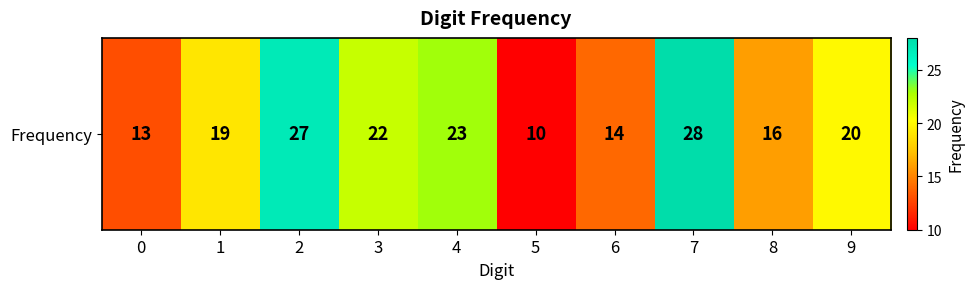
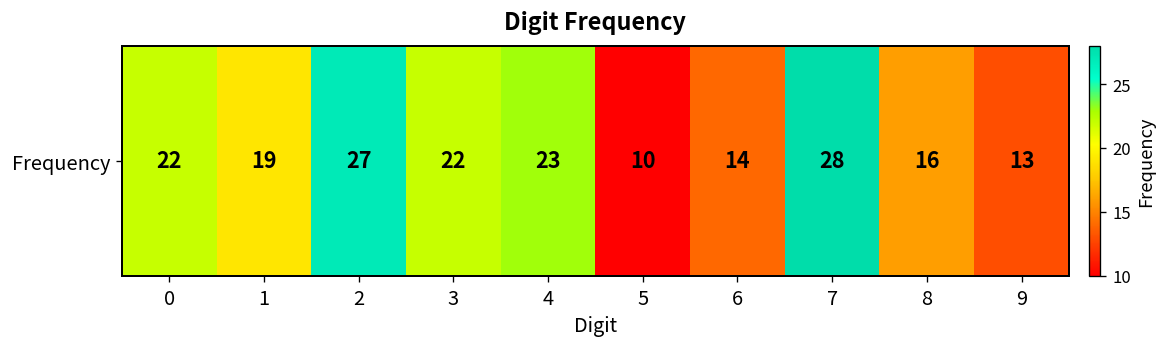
Frequency, 0: 13 -> 22
Frequency, 9: 20 -> 13
